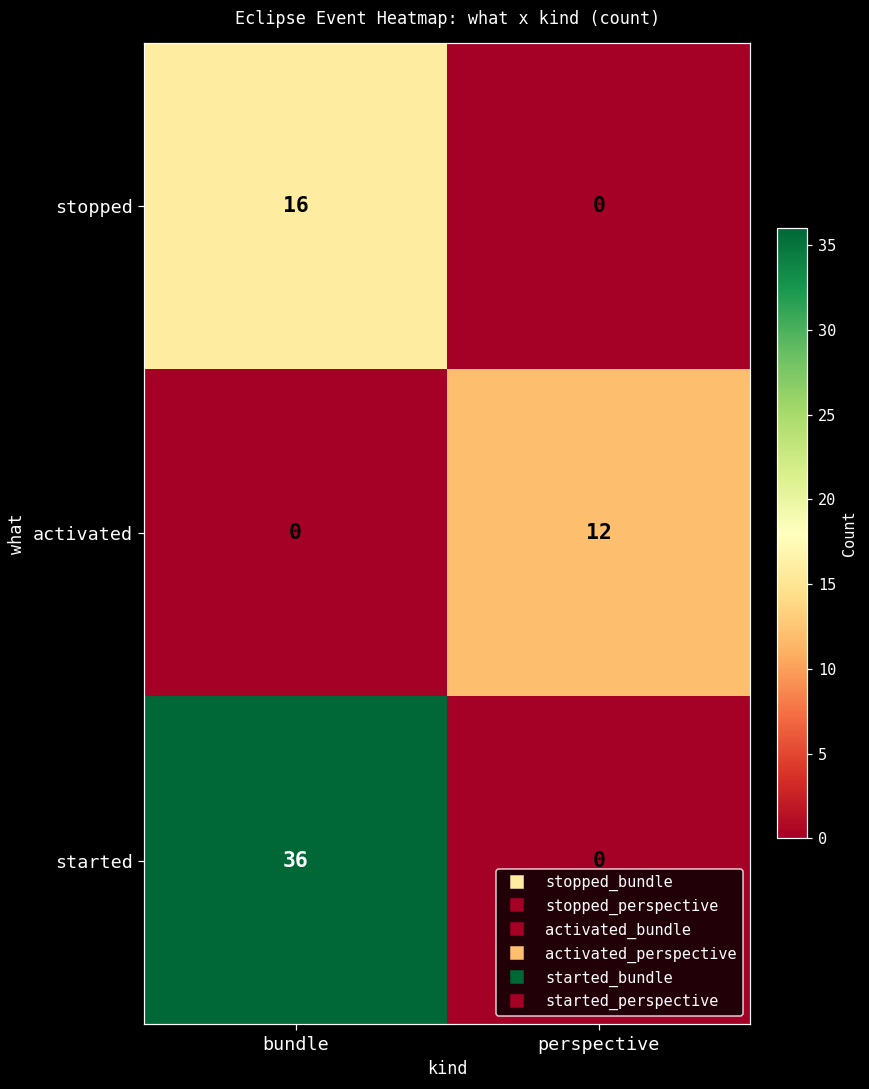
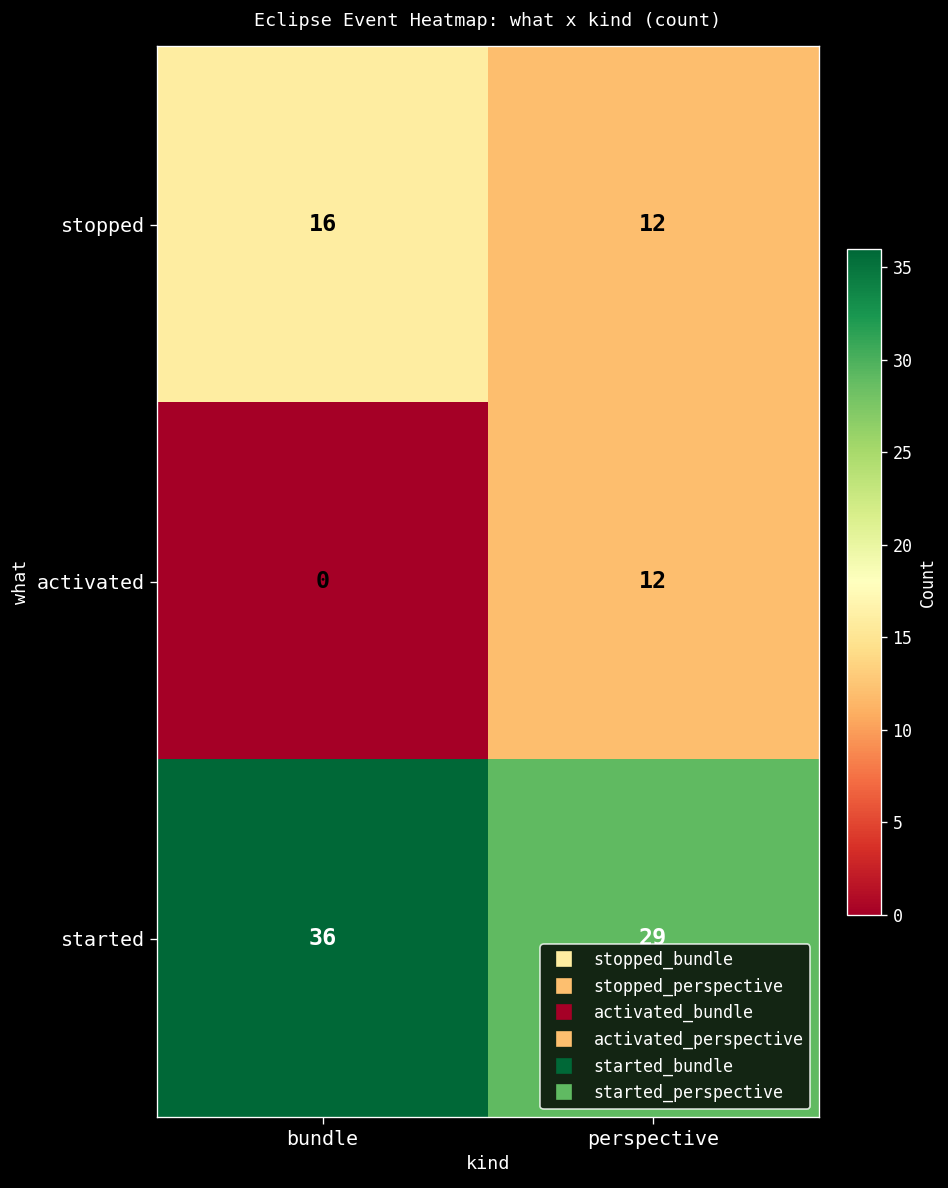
stopped, perspective: 0 -> 12
started, perspective: 0 -> 29
